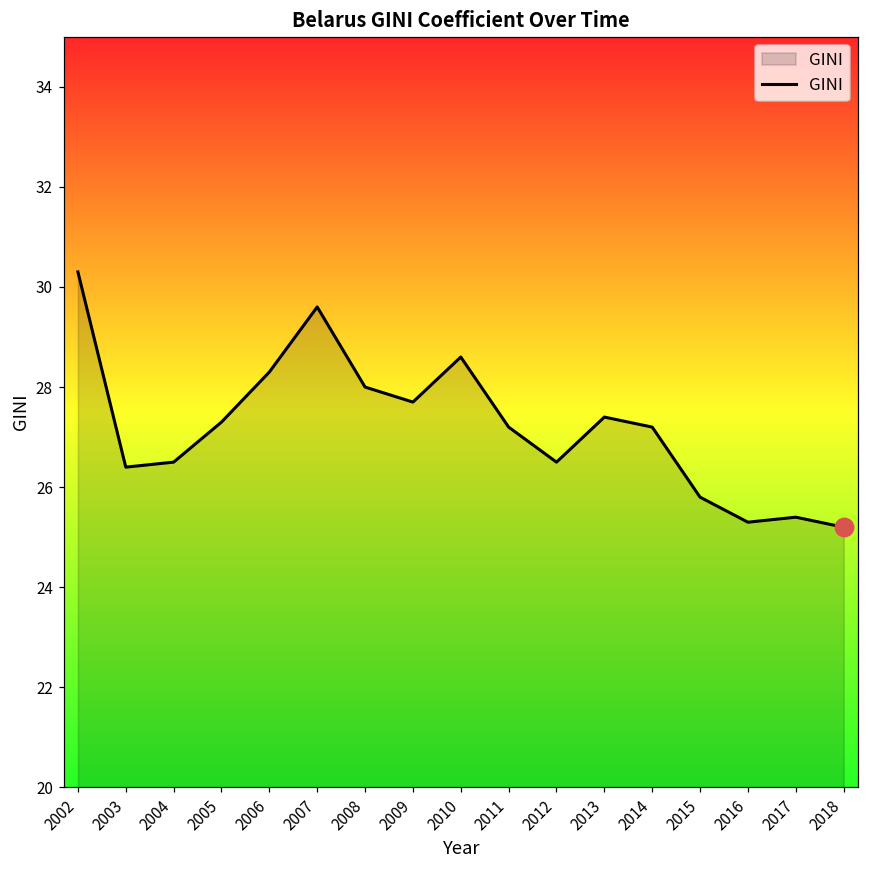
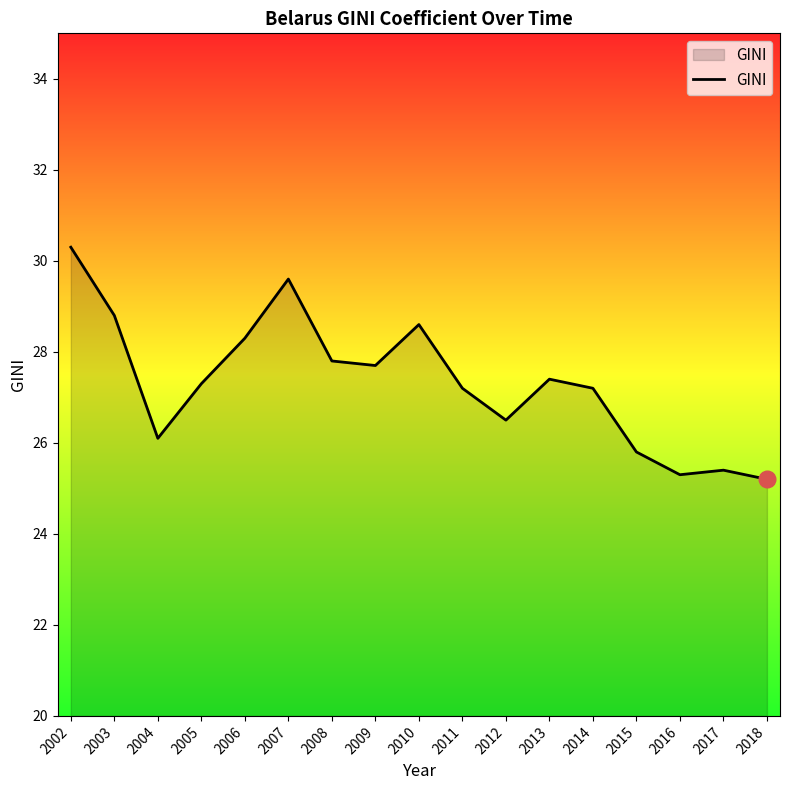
GINI, 2003: 26.4 -> 28.8
GINI, 2004: 26.5 -> 26.1
GINI, 2008: 28.0 -> 27.8
